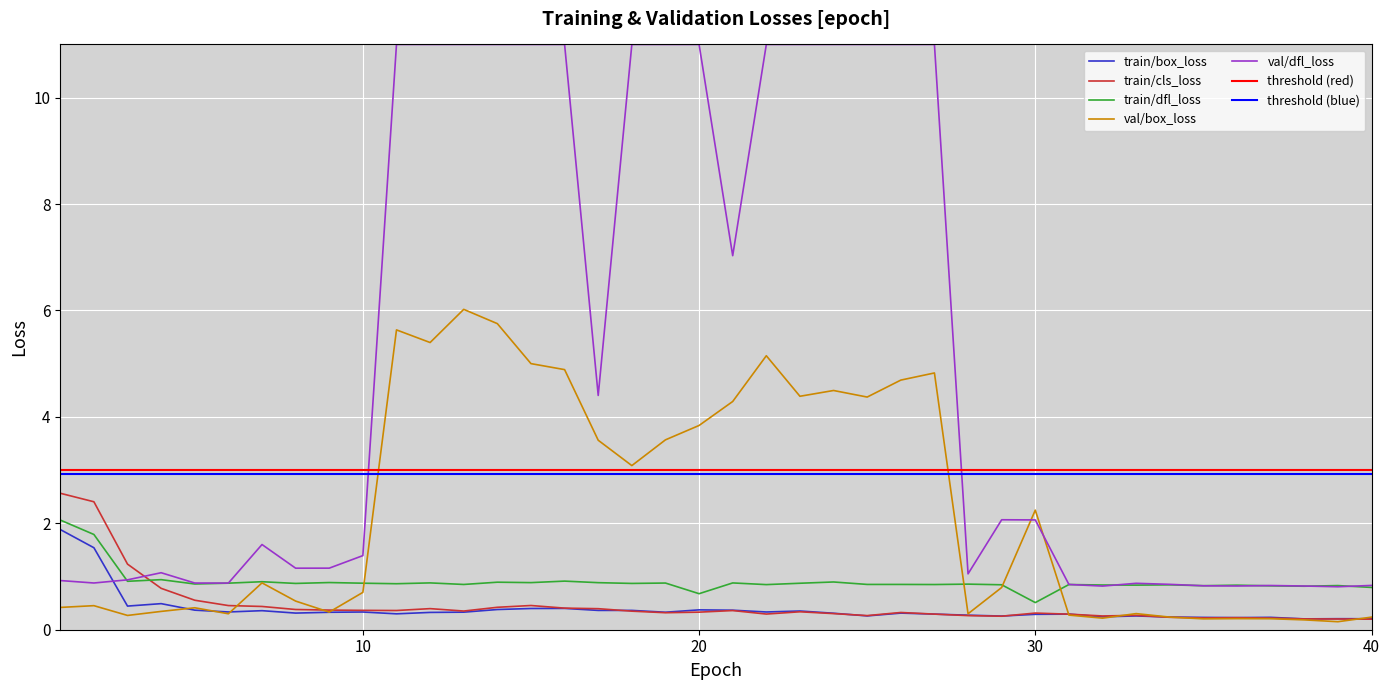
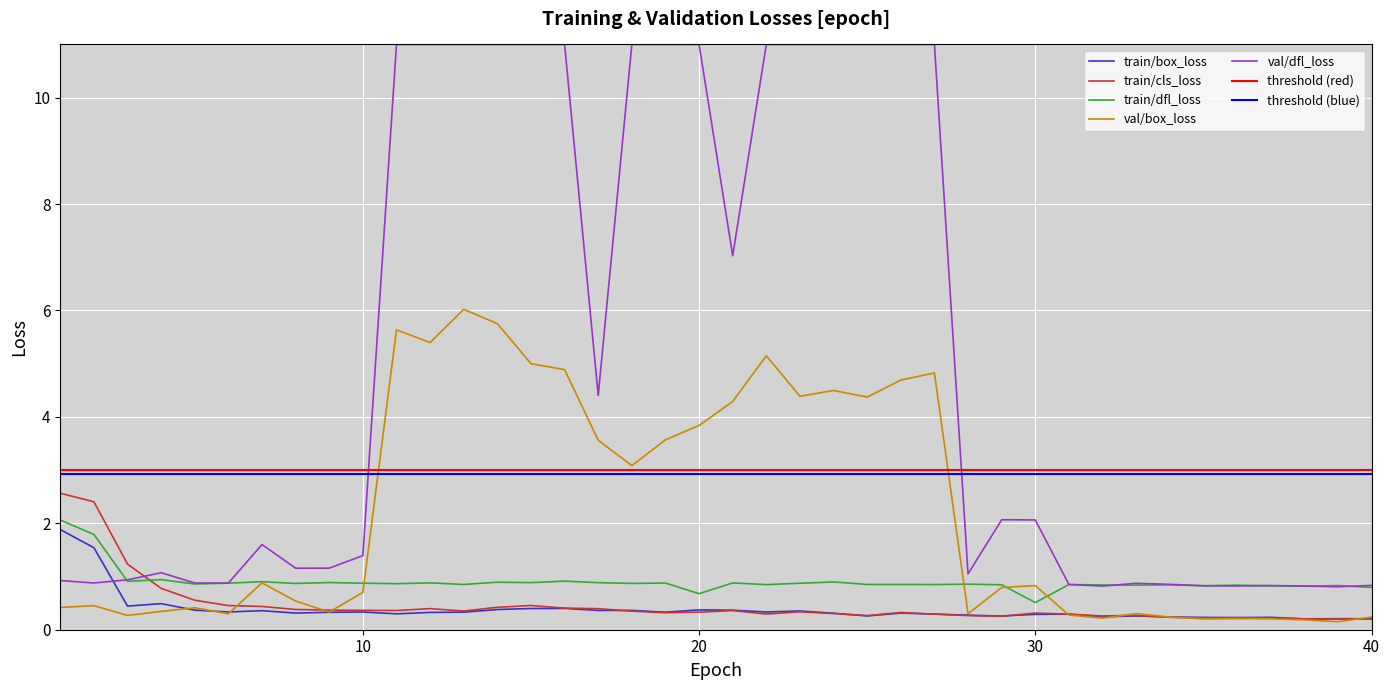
val/box_loss, 30: 2.2 -> 0.8
